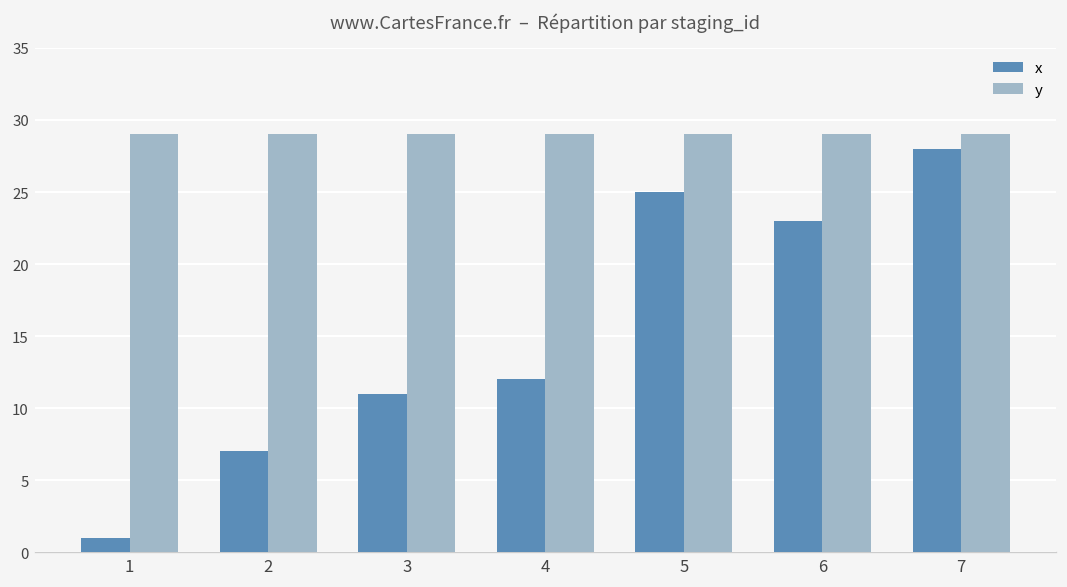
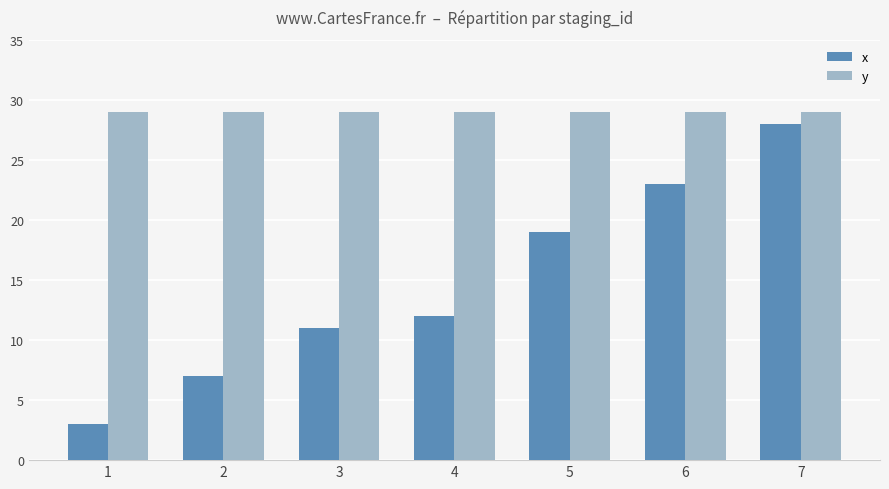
x, 1: 1 -> 3
x, 5: 25 -> 19
